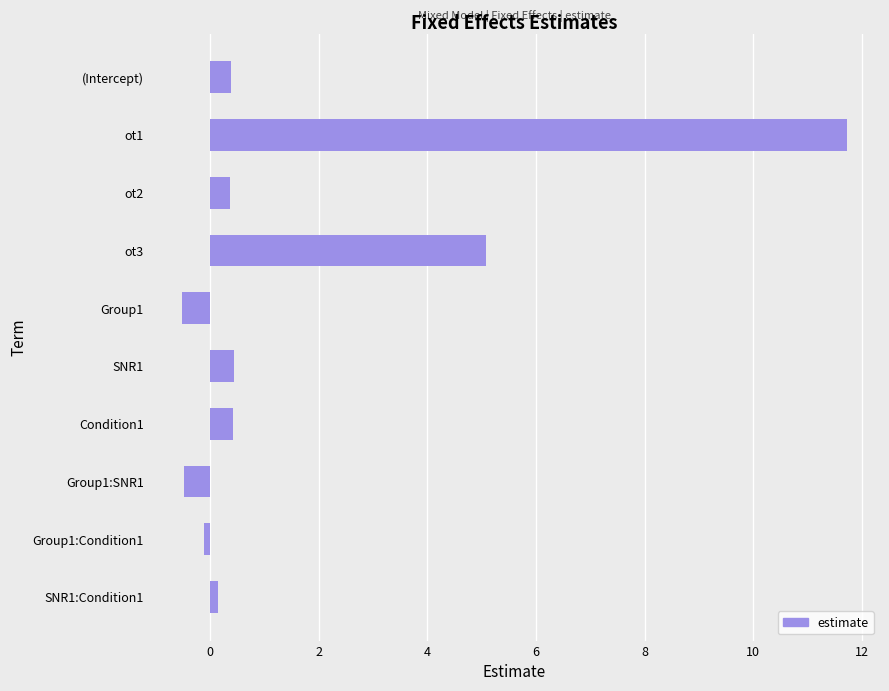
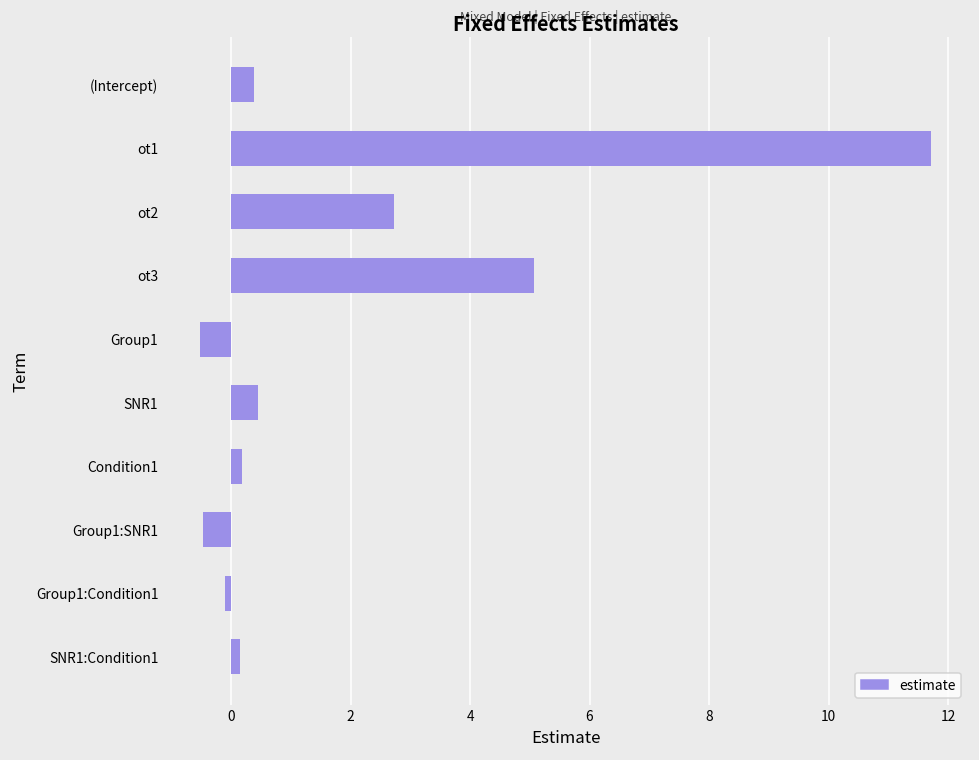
ot2: 0.4 -> 2.7
Condition1: 0.4 -> 0.2
